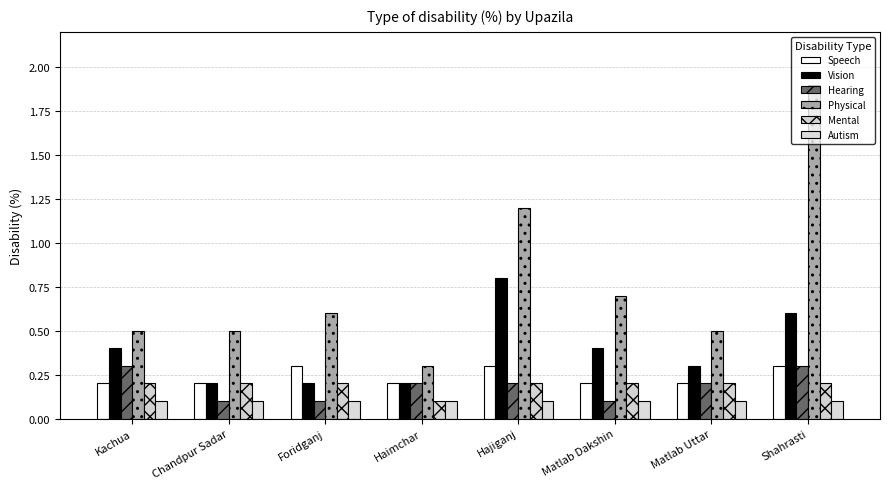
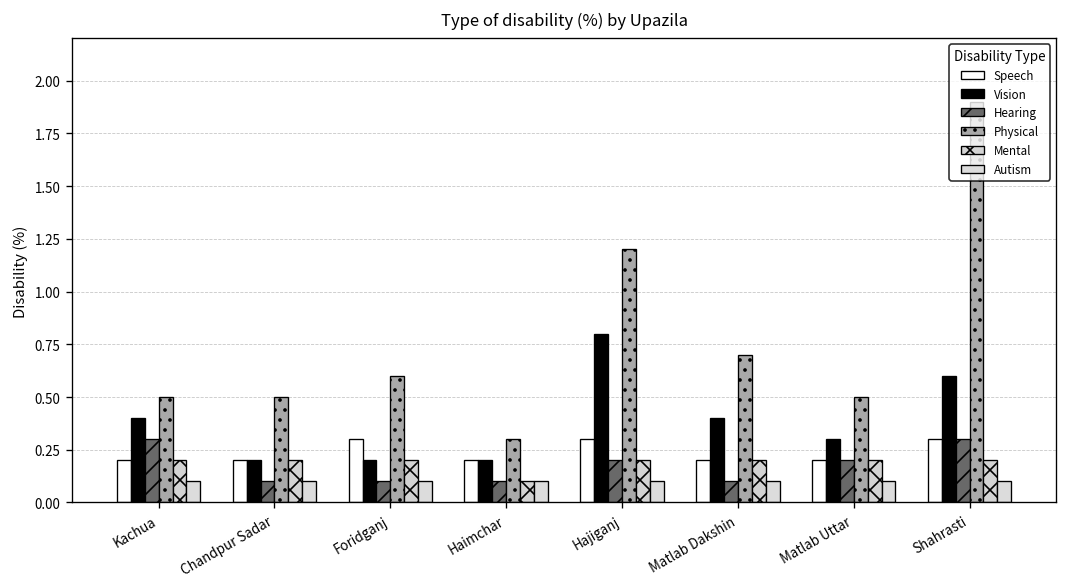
Hearing, Haimchar: 0.2 -> 0.1
